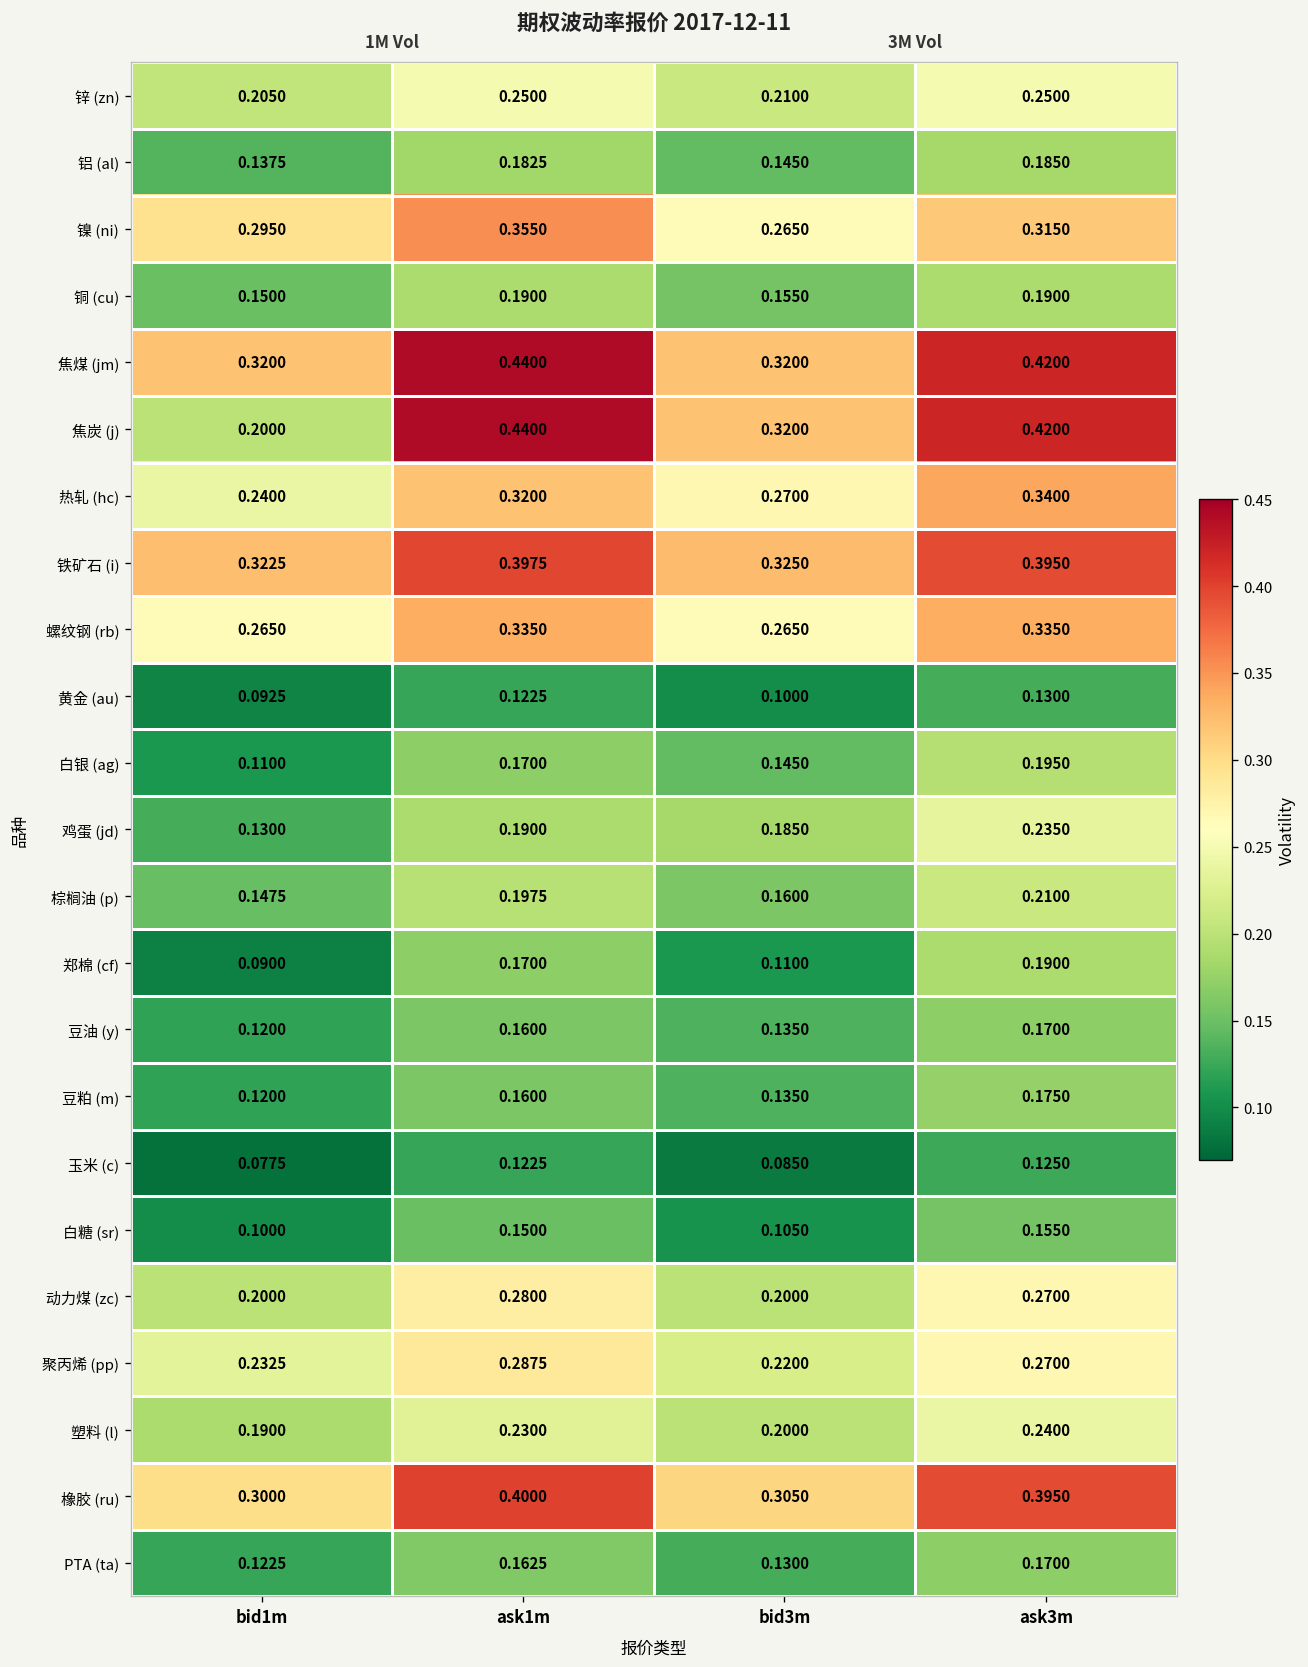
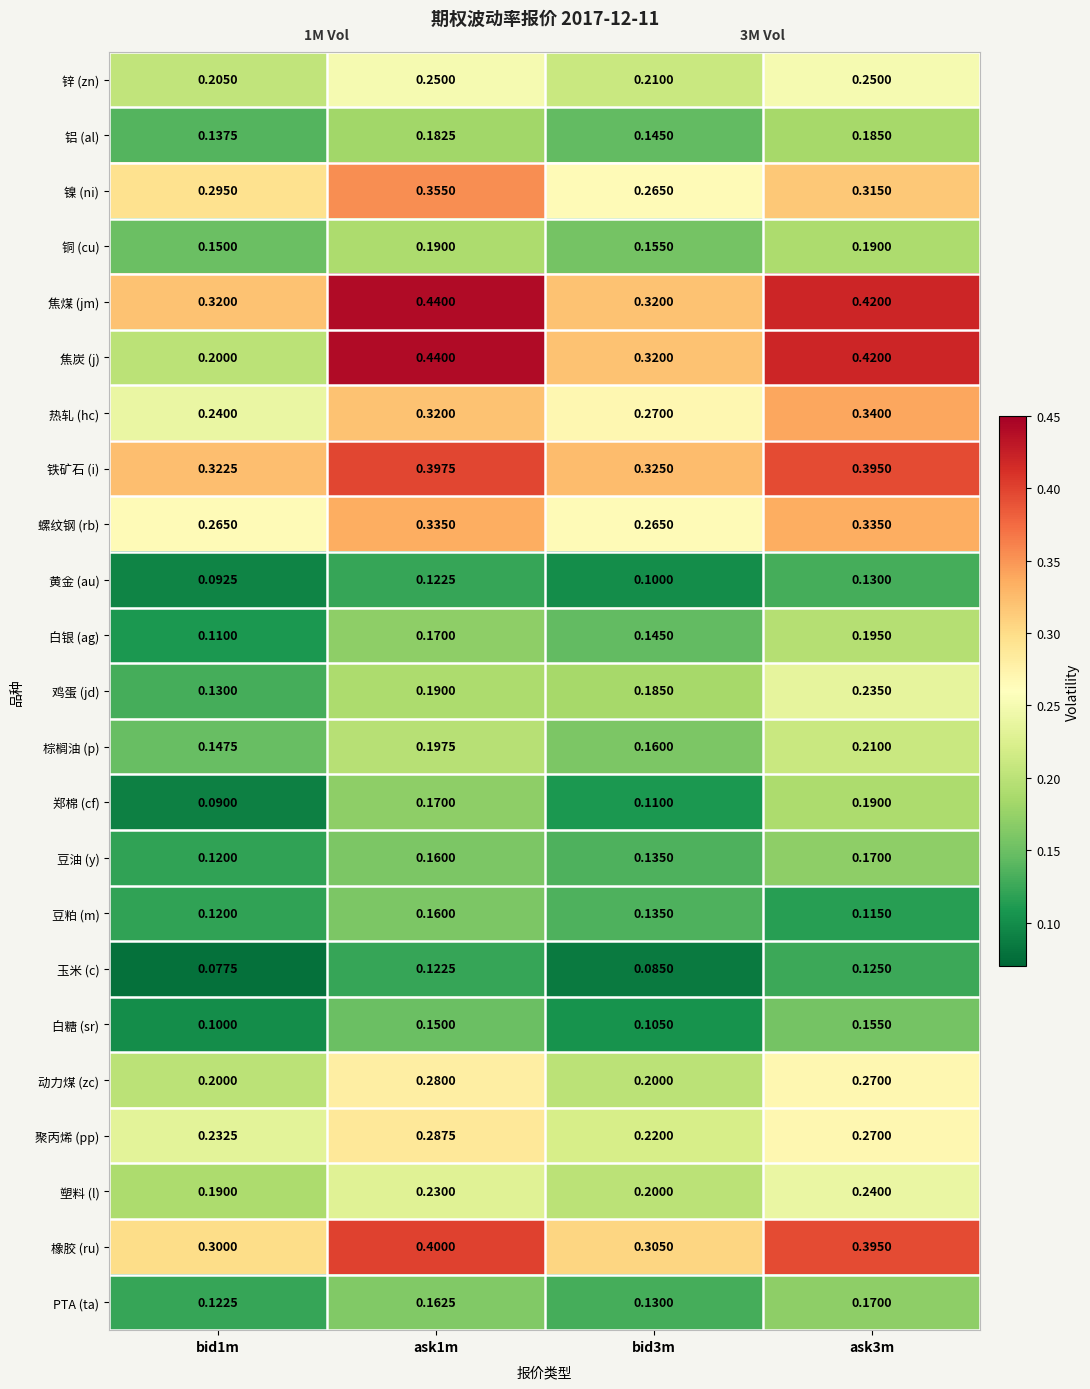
豆粕 (m), ask3m: 0.1750 -> 0.1150
